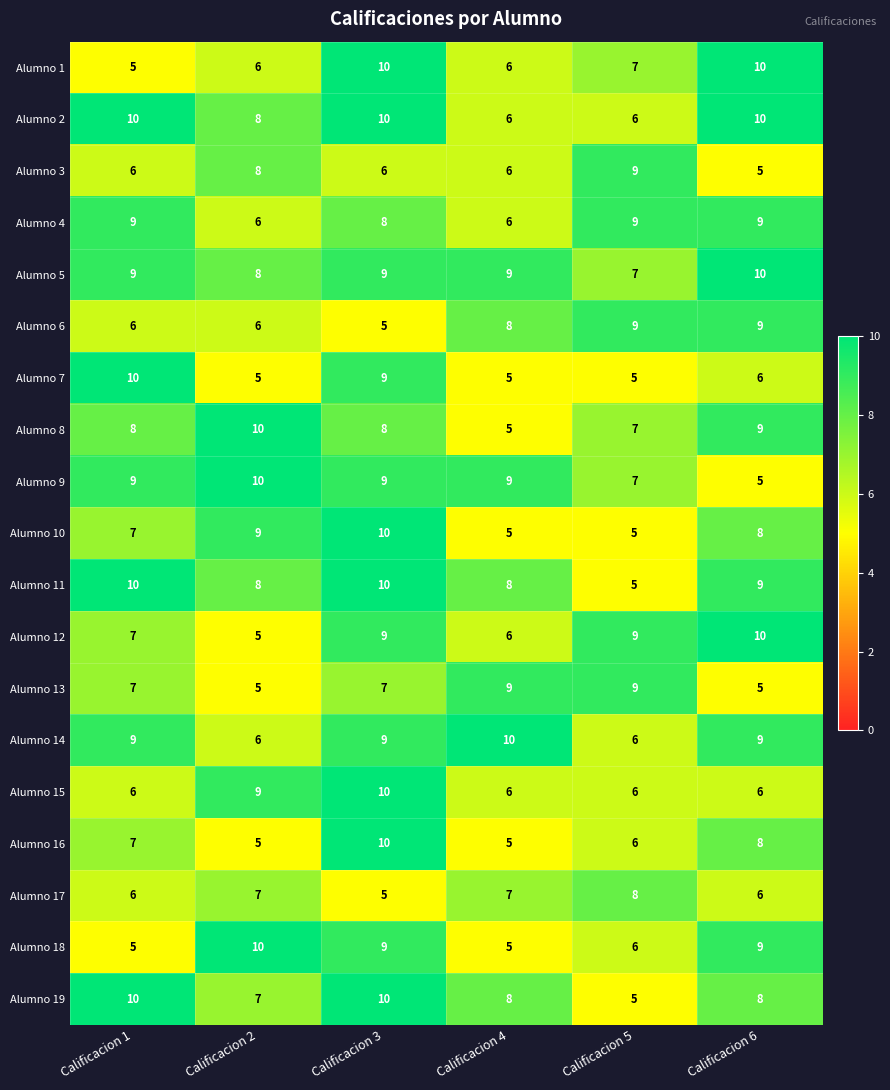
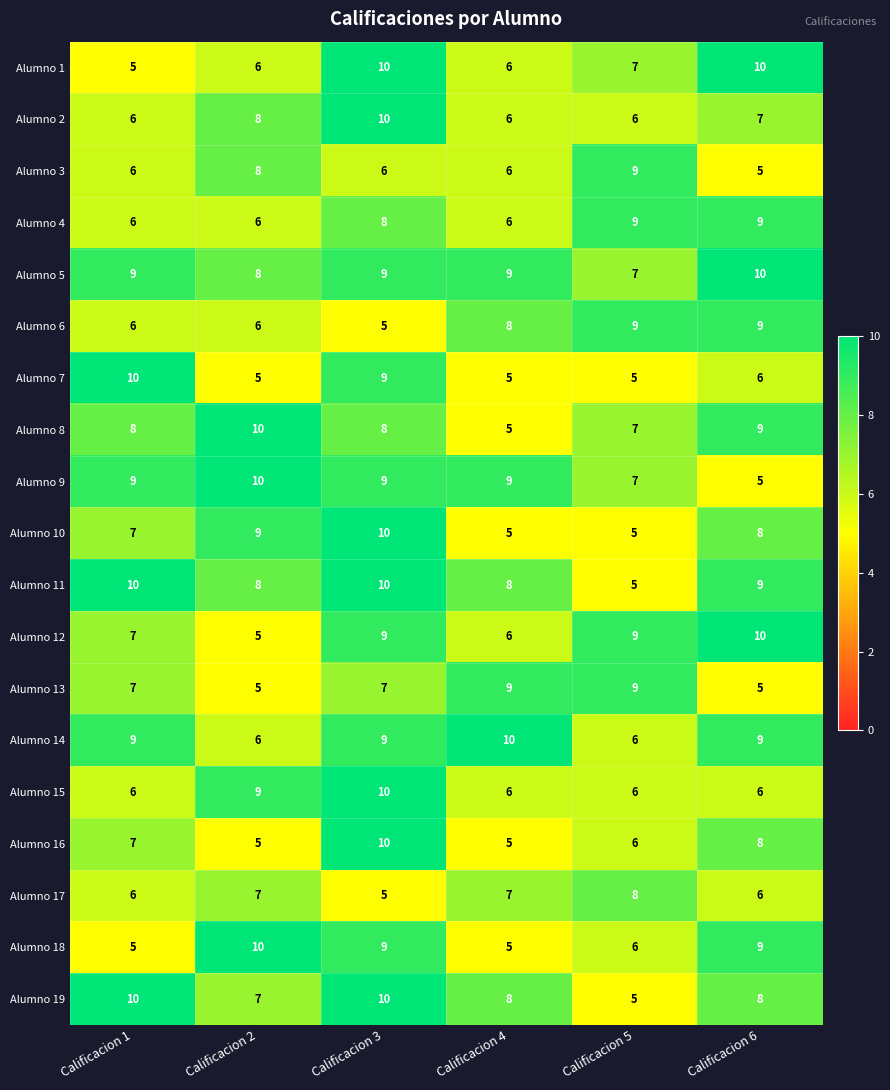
Alumno 2, Calificacion 1: 10 -> 6
Alumno 2, Calificacion 6: 10 -> 7
Alumno 4, Calificacion 1: 9 -> 6
